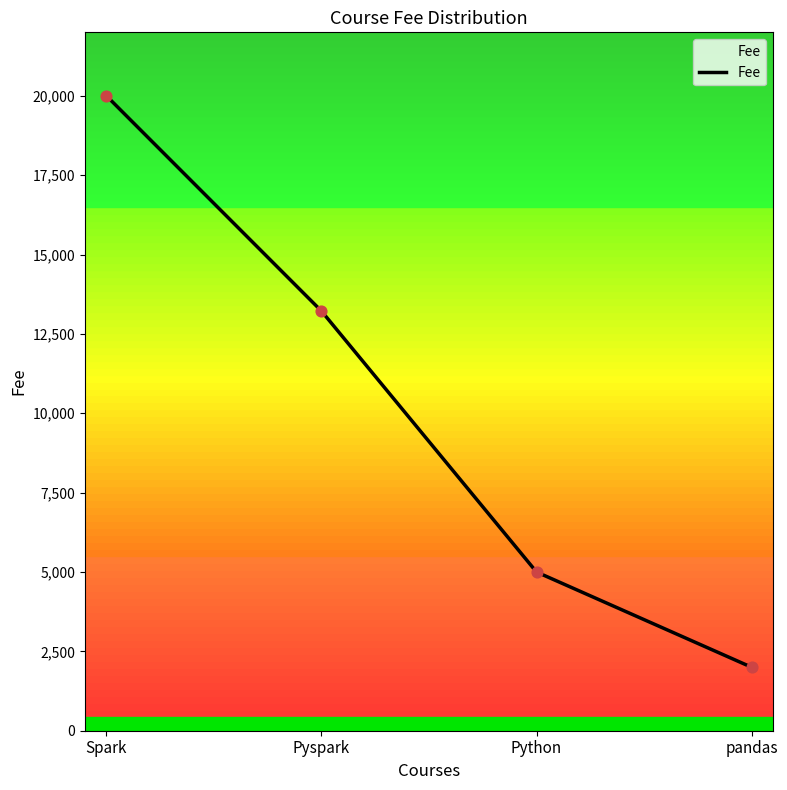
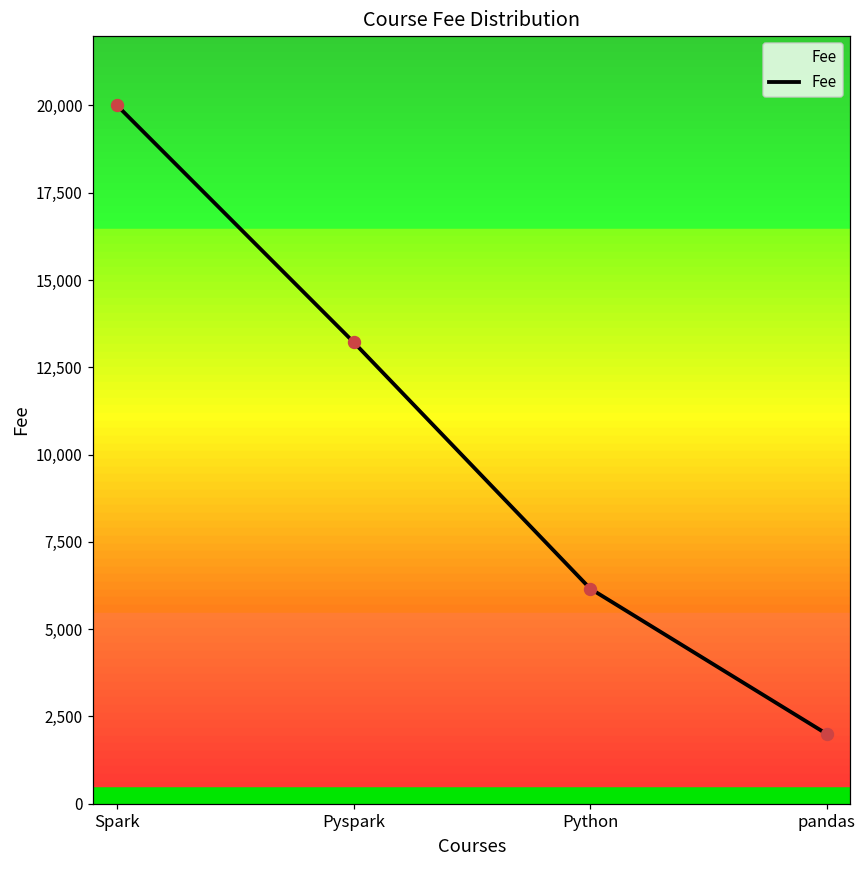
Python: 5,000 -> 6,200
